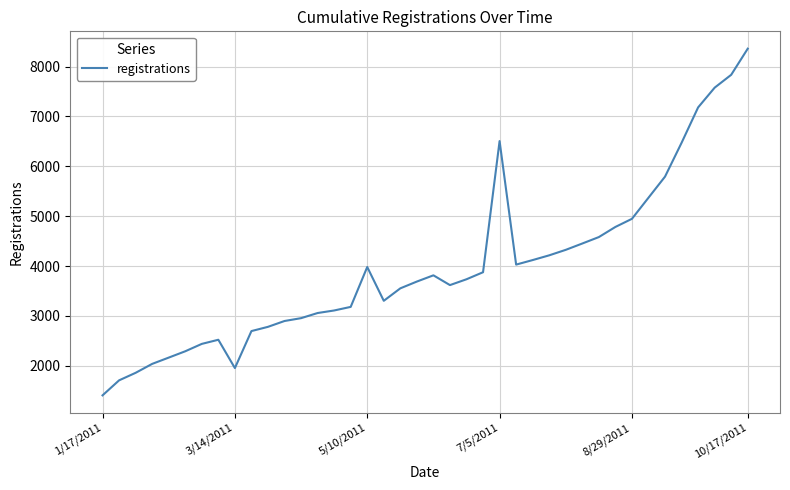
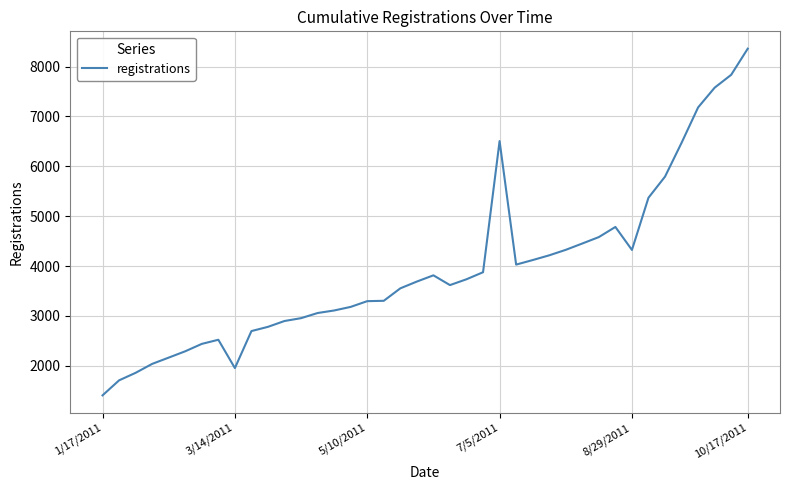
5/10/2011: 4000 -> 3300
8/29/2011: 4900 -> 4300
